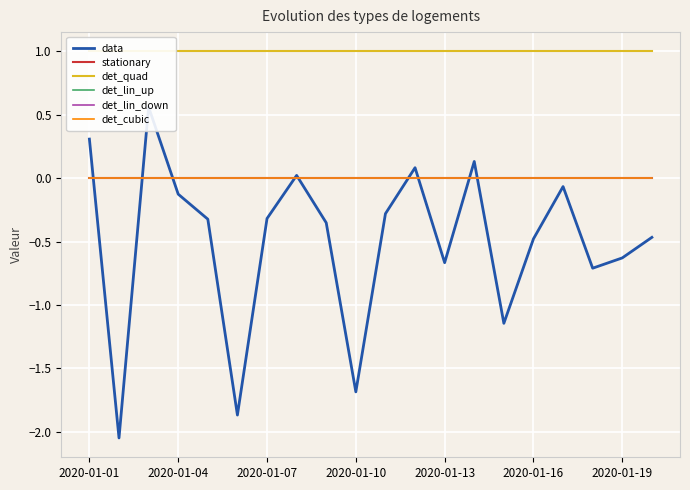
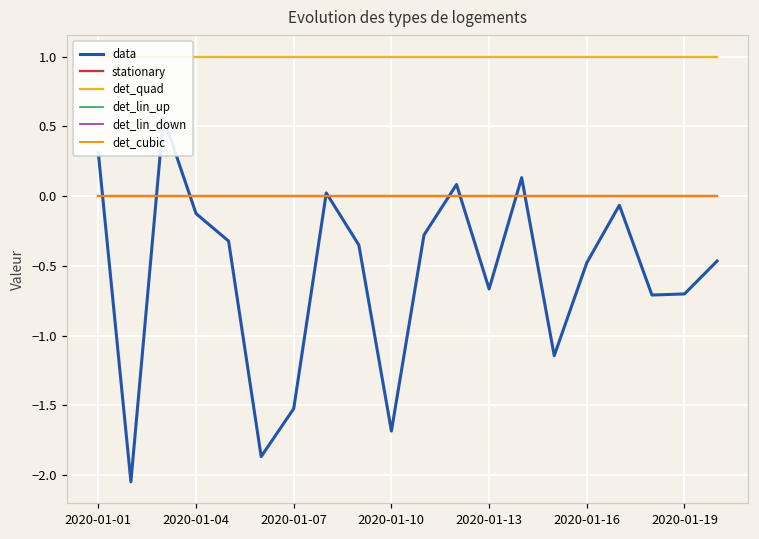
data, 2020-01-07: -0.32 -> -1.52
data, 2020-01-19: -0.63 -> -0.70
